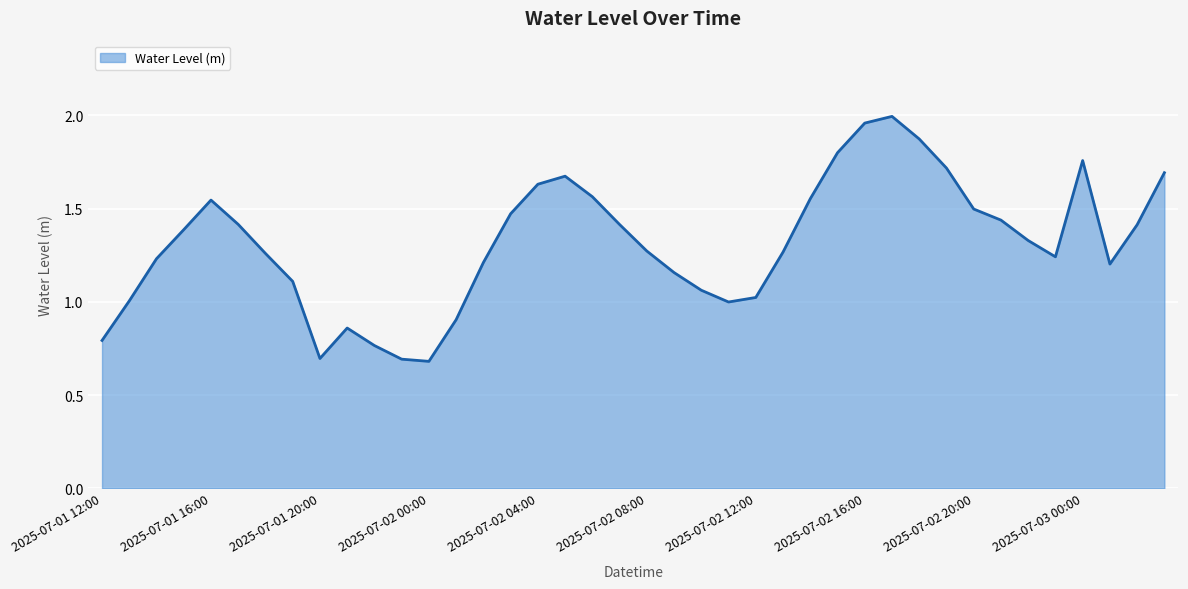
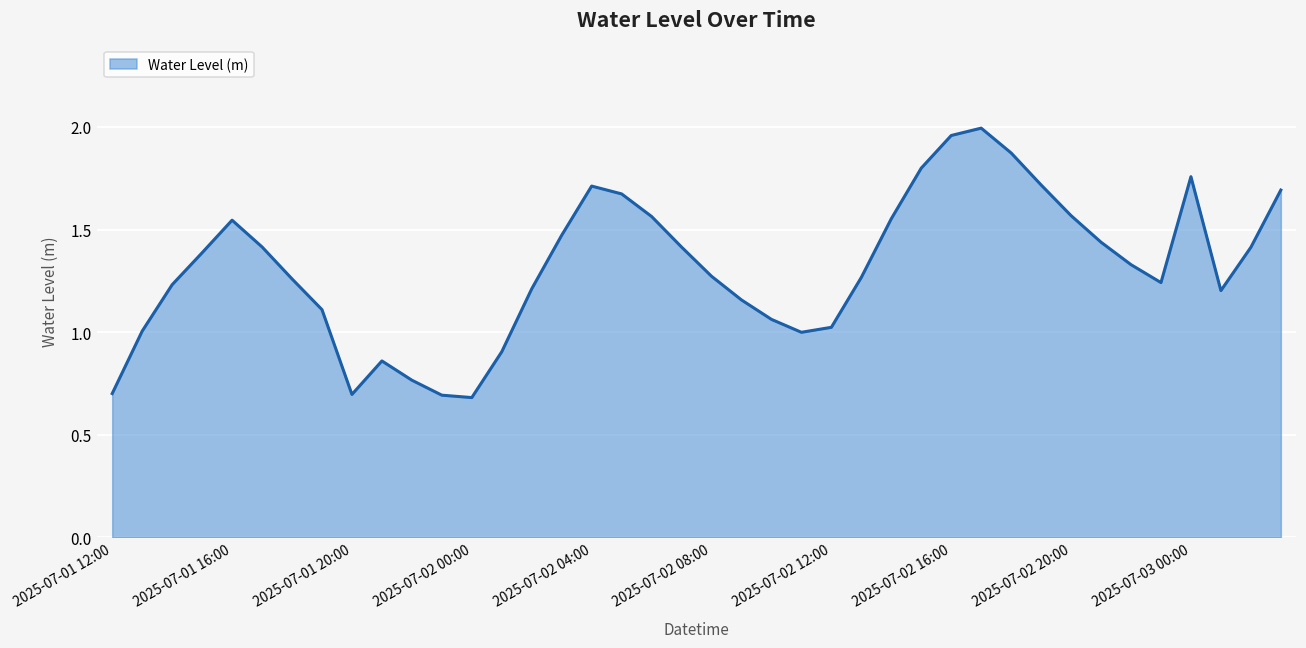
2025-07-01 12:00: 0.79 -> 0.70
2025-07-02 04:00: 1.63 -> 1.71
2025-07-02 20:00: 1.50 -> 1.57
